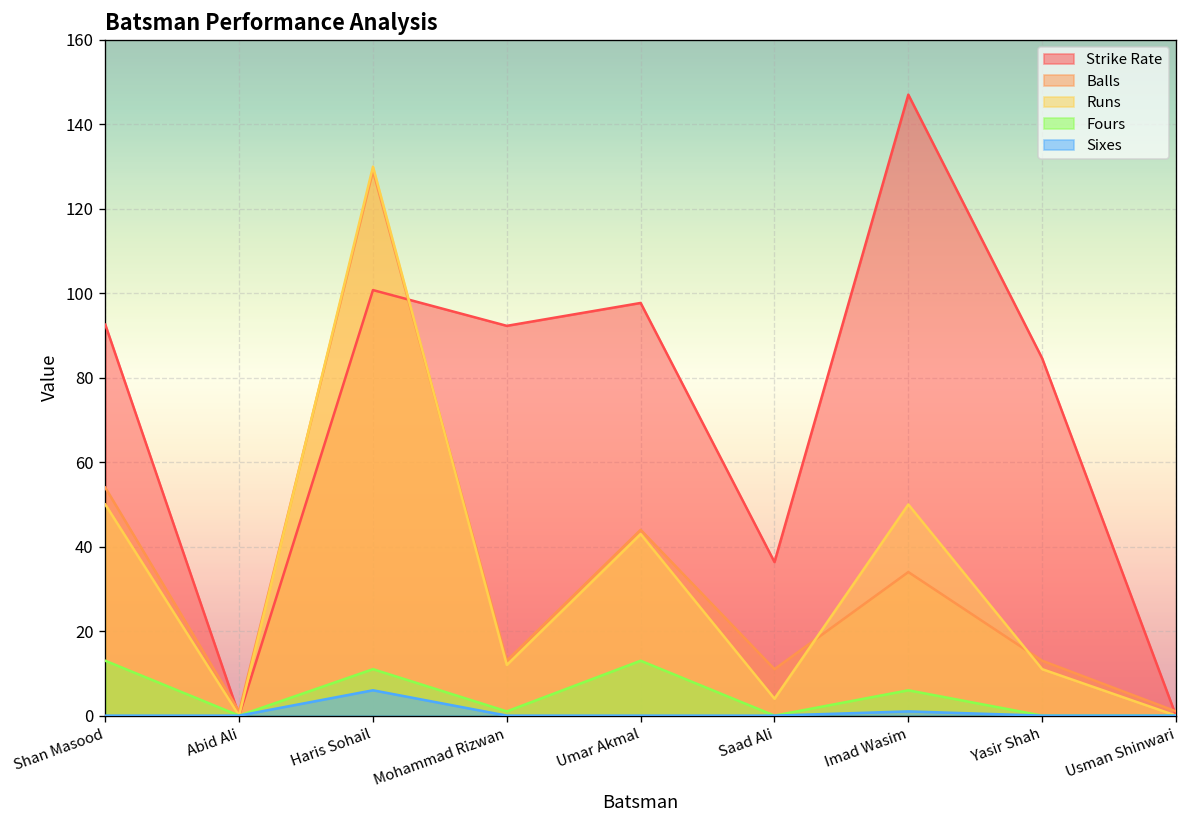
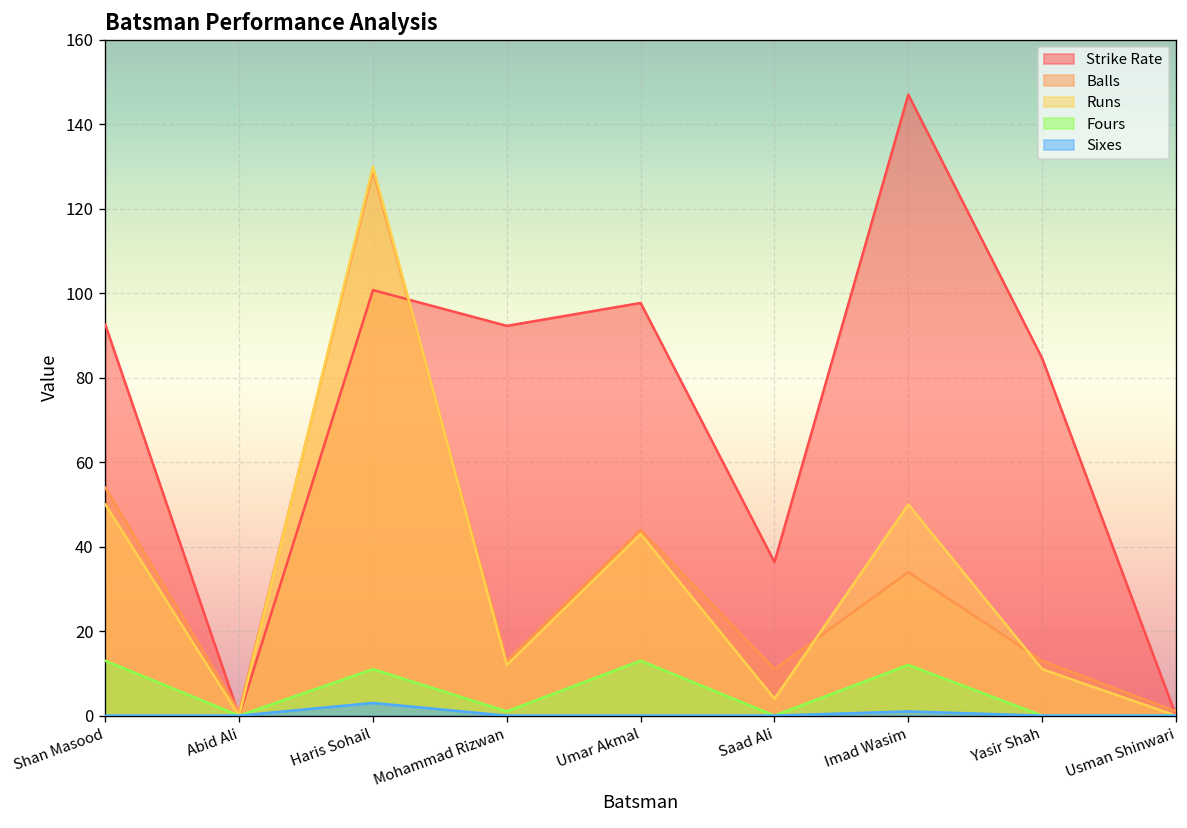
Sixes, Haris Sohail: 6 -> 3
Fours, Imad Wasim: 6 -> 12
